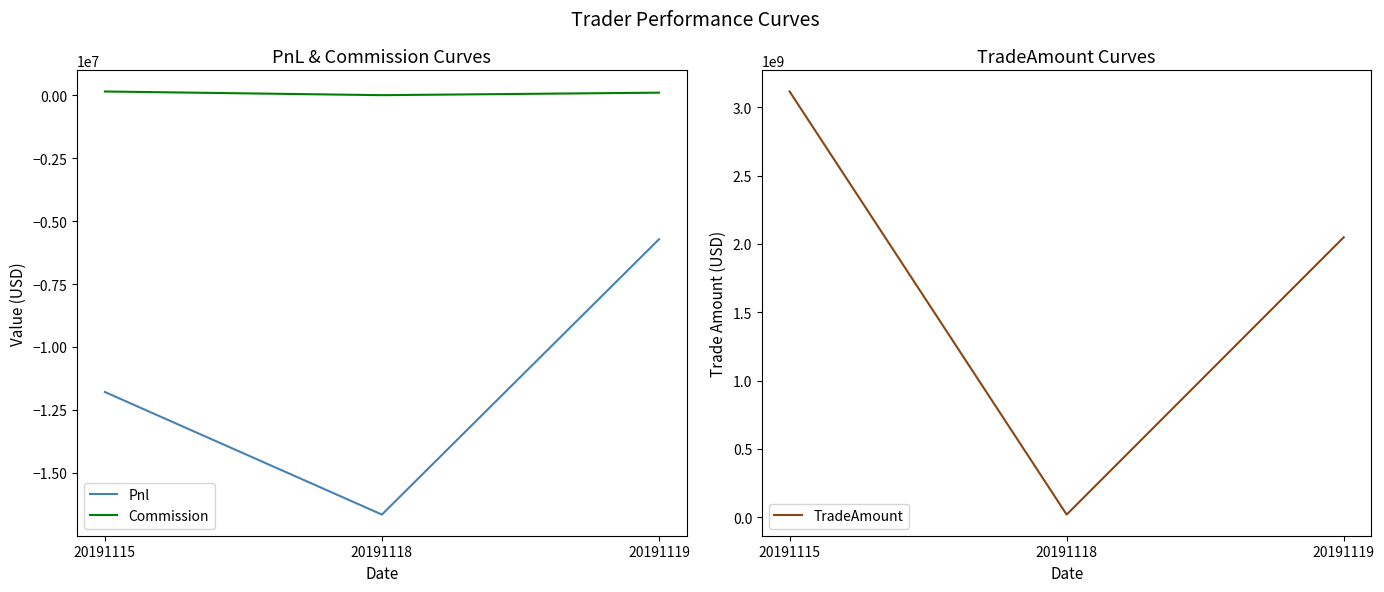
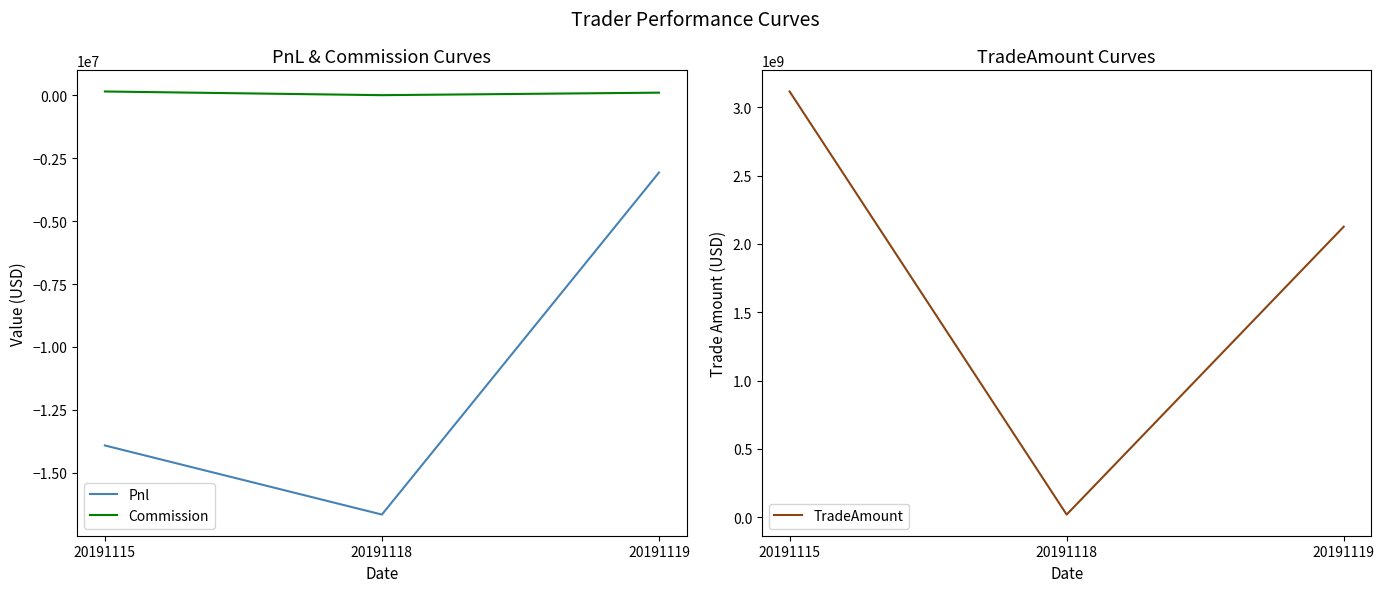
PnL & Commission Curves, Pnl, 20191115: -11800000 -> -13900000
PnL & Commission Curves, Pnl, 20191119: -5700000 -> -3100000
TradeAmount Curves, 20191119: 2050000000 -> 2130000000
